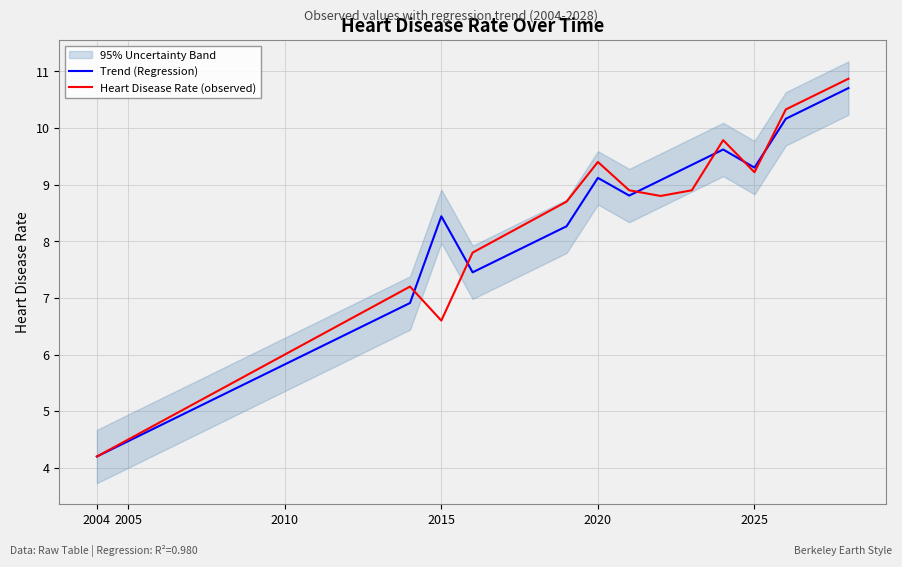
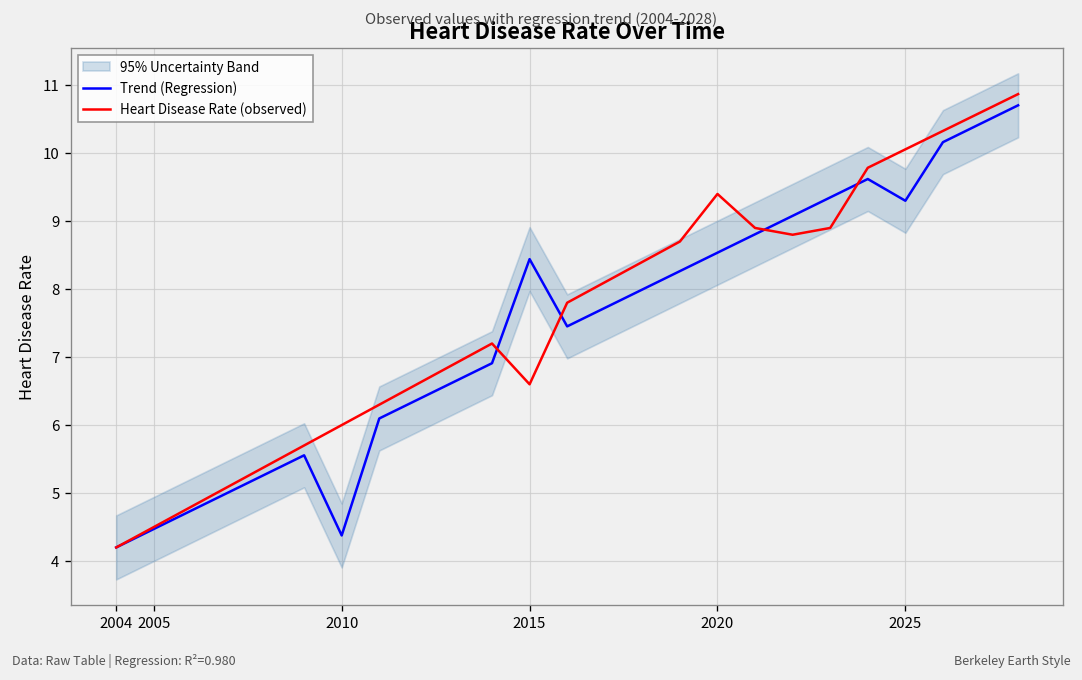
Trend (Regression), 2010: 5.8 -> 4.4
Trend (Regression), 2020: 9.1 -> 8.5
Heart Disease Rate (observed), 2025: 9.2 -> 10.1
